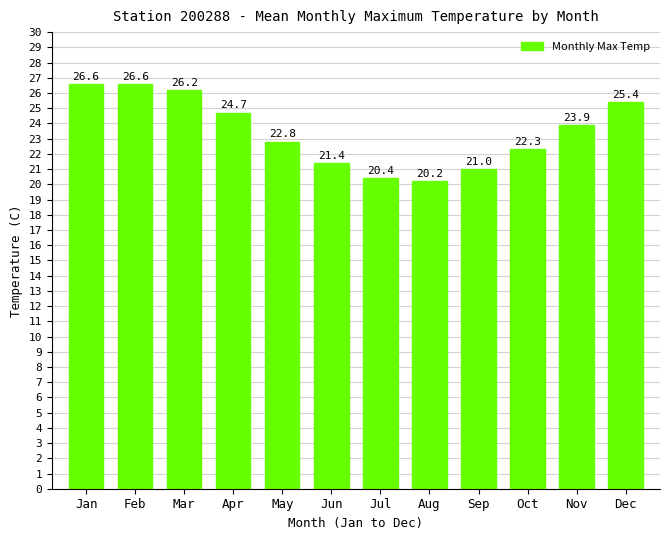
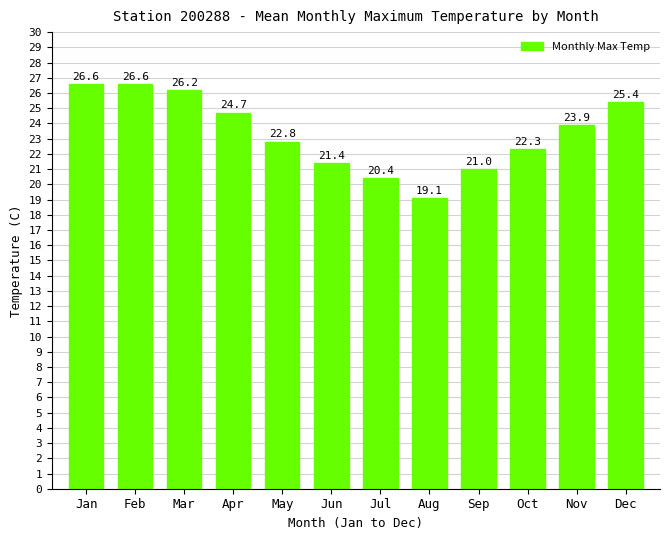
Aug: 20.2 -> 19.1
